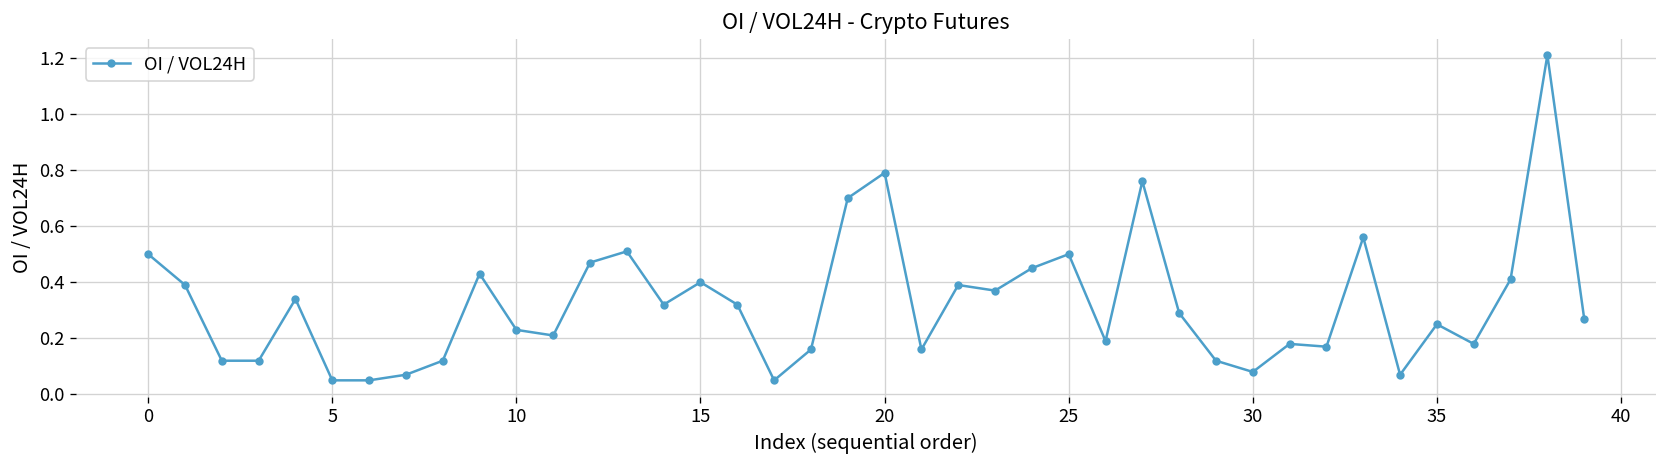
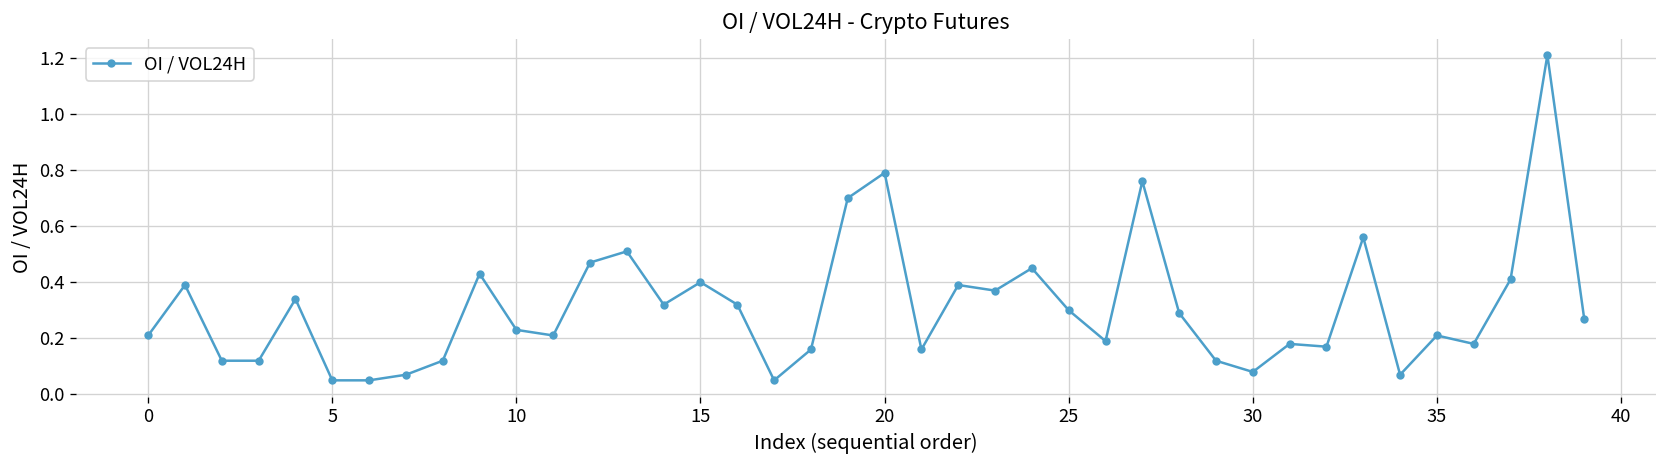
0: 0.50 -> 0.21
25: 0.5 -> 0.3
35: 0.25 -> 0.21
